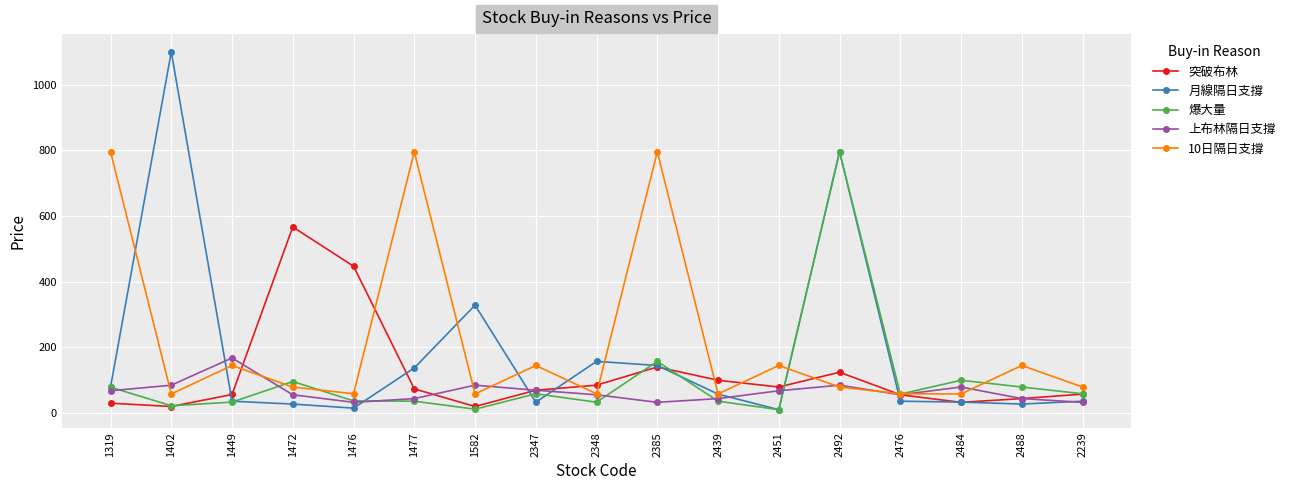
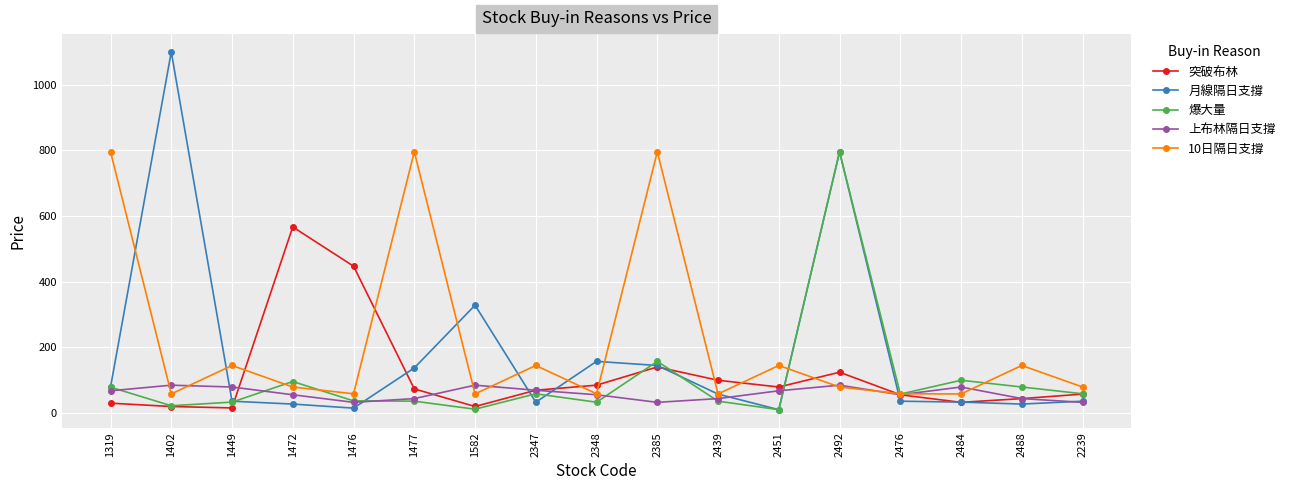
突破布林, 1449: 60 -> 20
上布林隔日支撐, 1449: 170 -> 80
